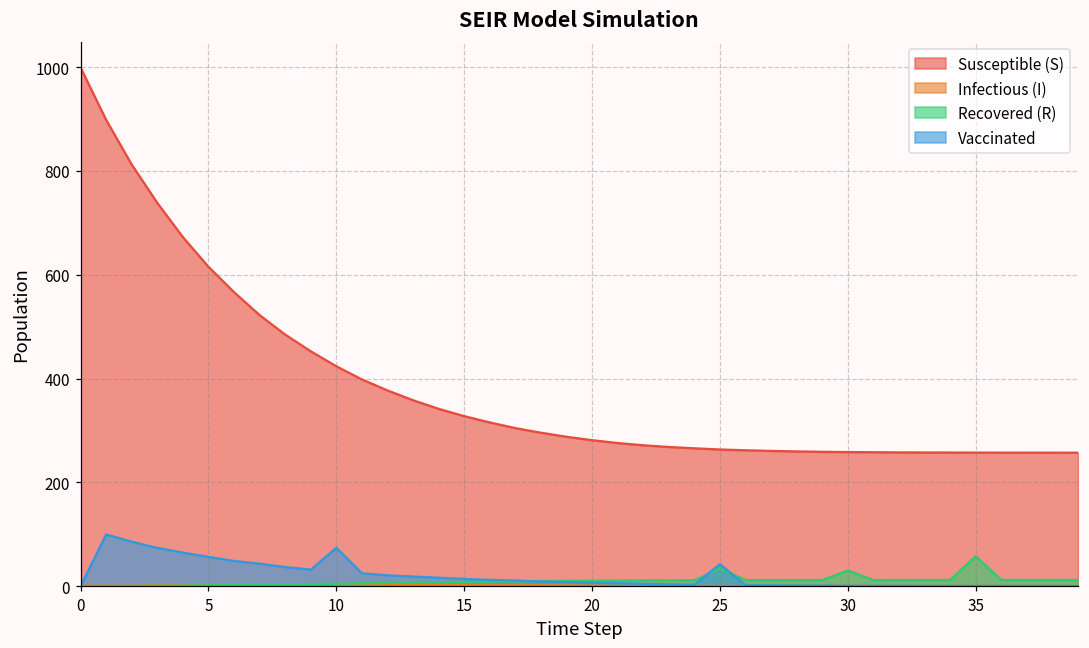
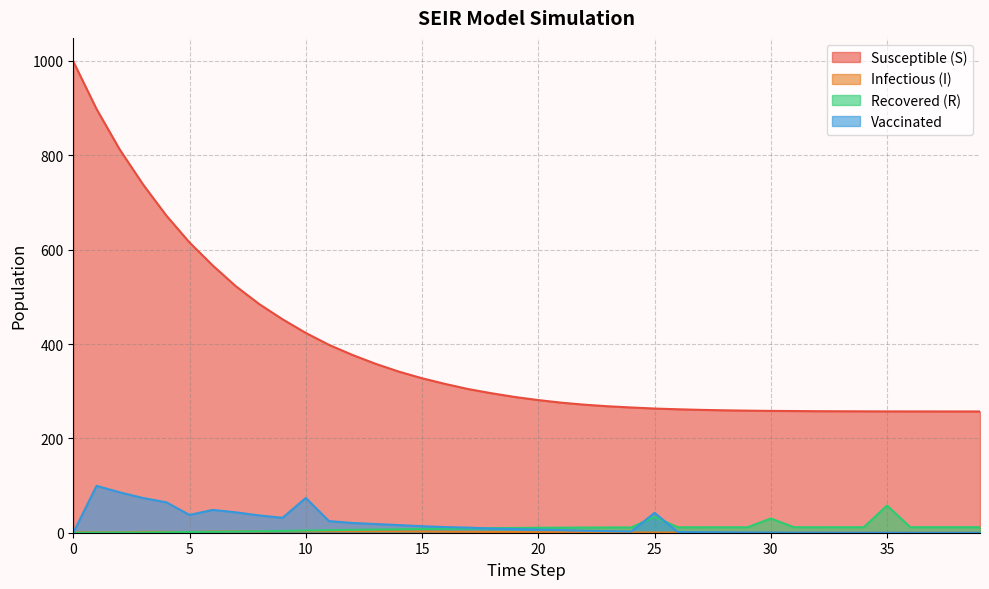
Vaccinated, 5: 60 -> 40
